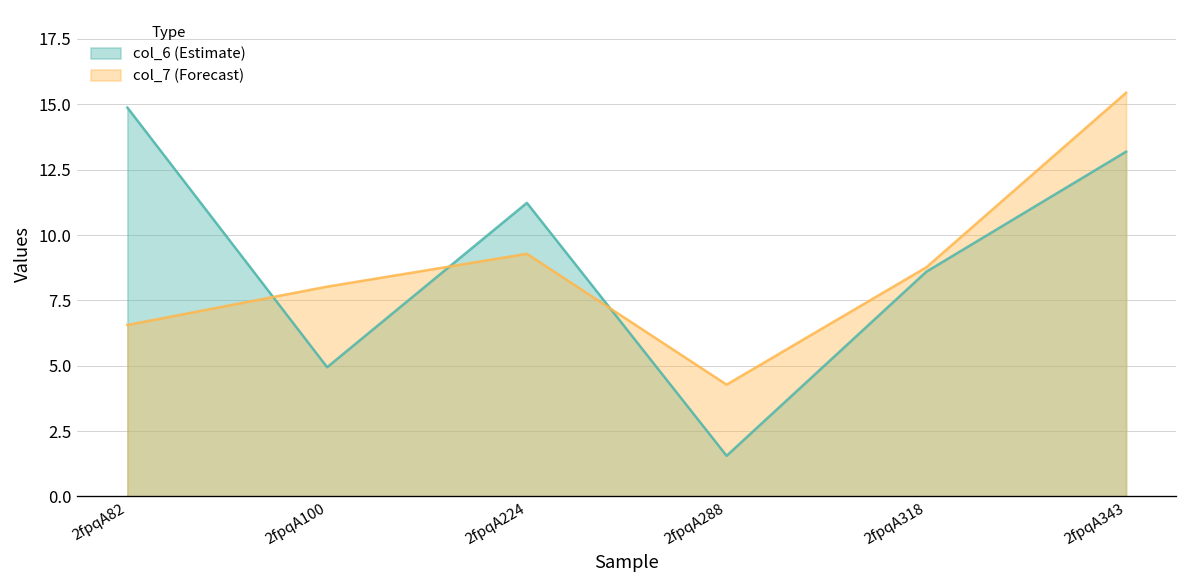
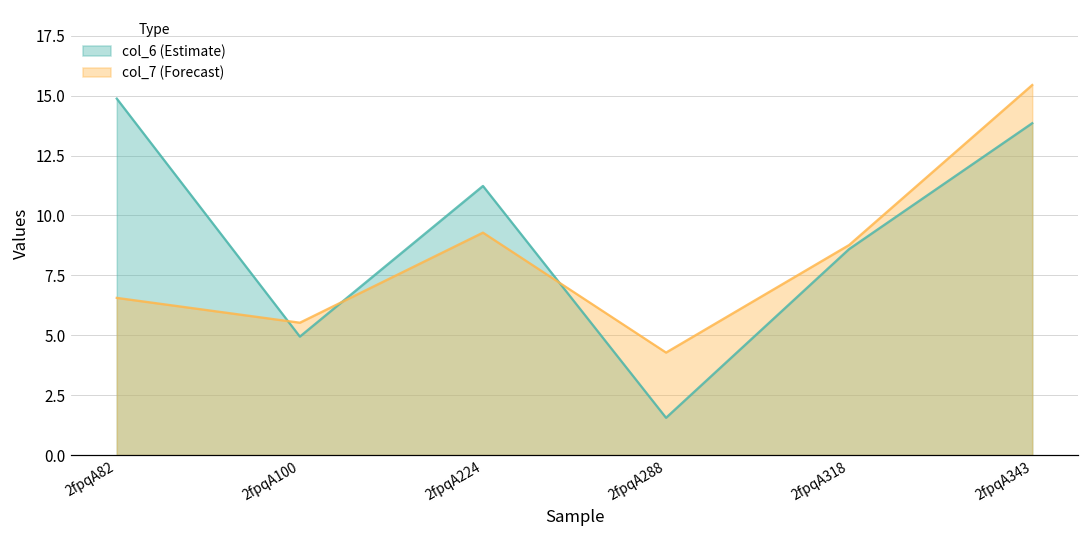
col_7 (Forecast), 2fpqA100: 8.0 -> 5.5
col_6 (Estimate), 2fpqA343: 13.2 -> 13.9
